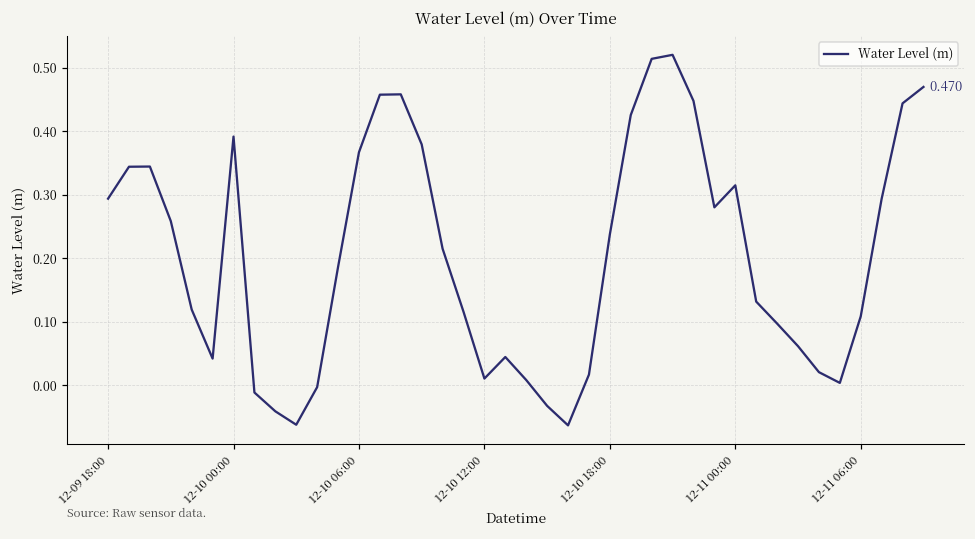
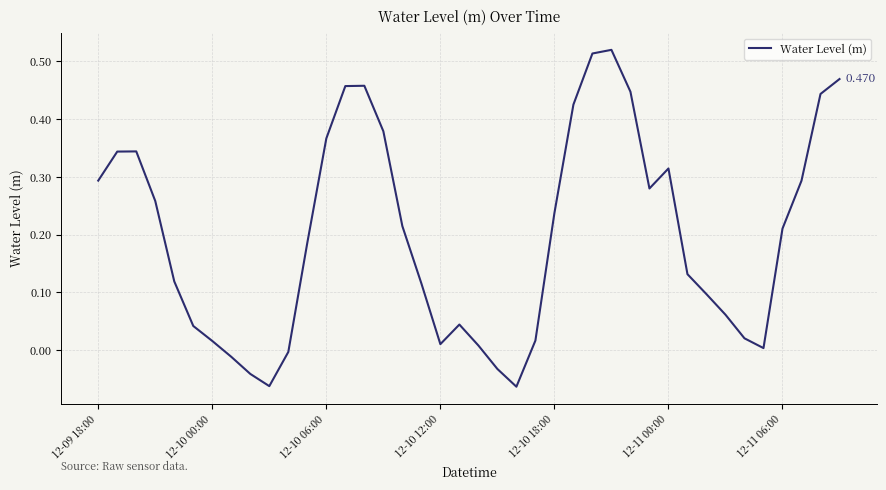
12-10 00:00: 0.39 -> 0.02
12-11 06:00: 0.11 -> 0.21
